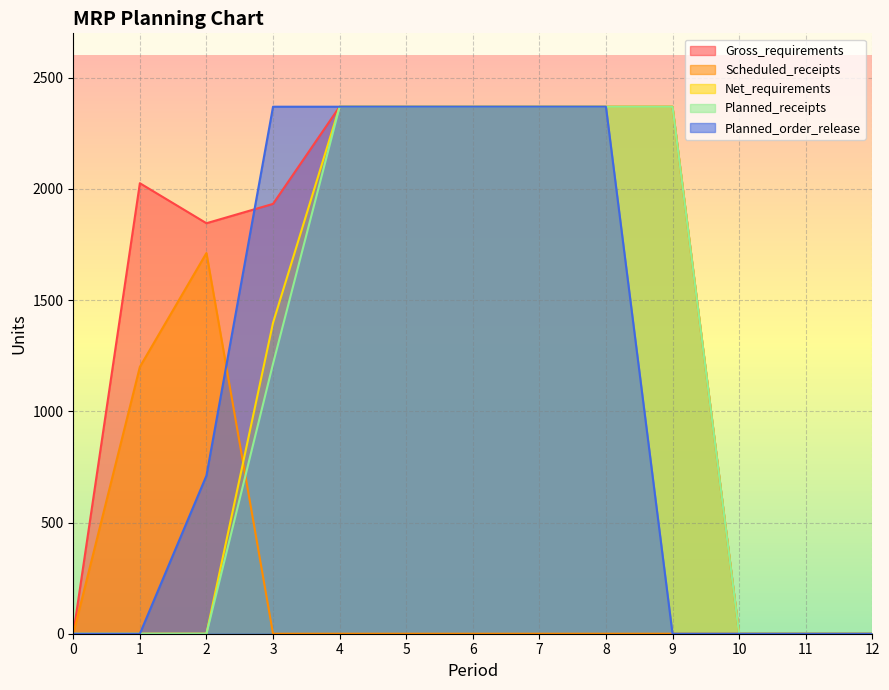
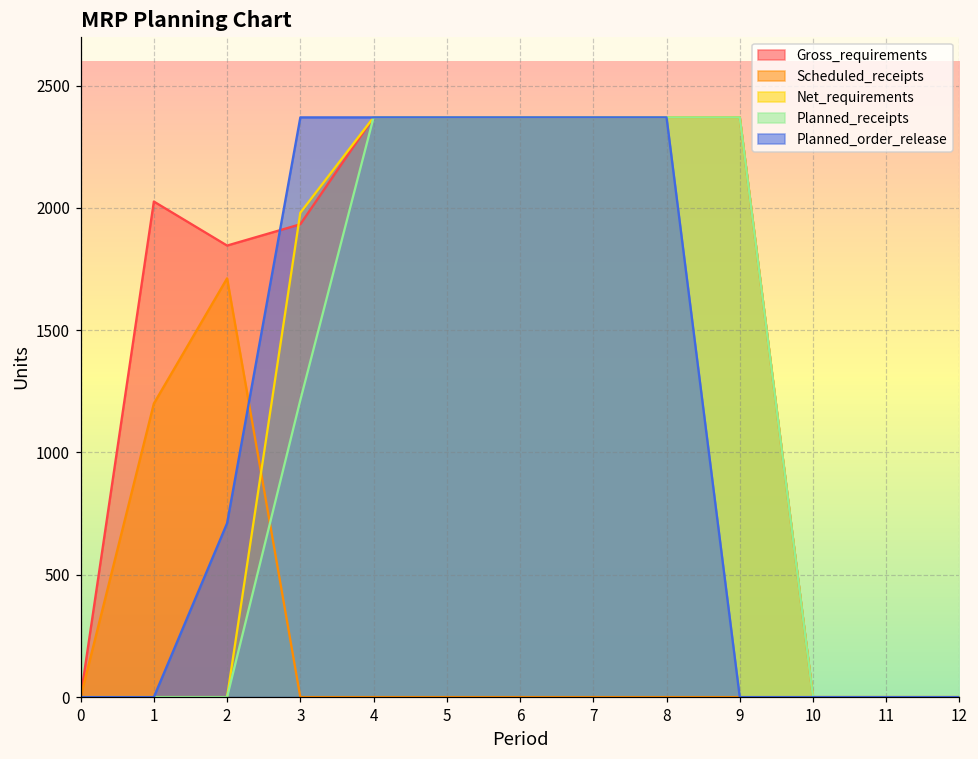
Net_requirements, 3: 1400 -> 1980
